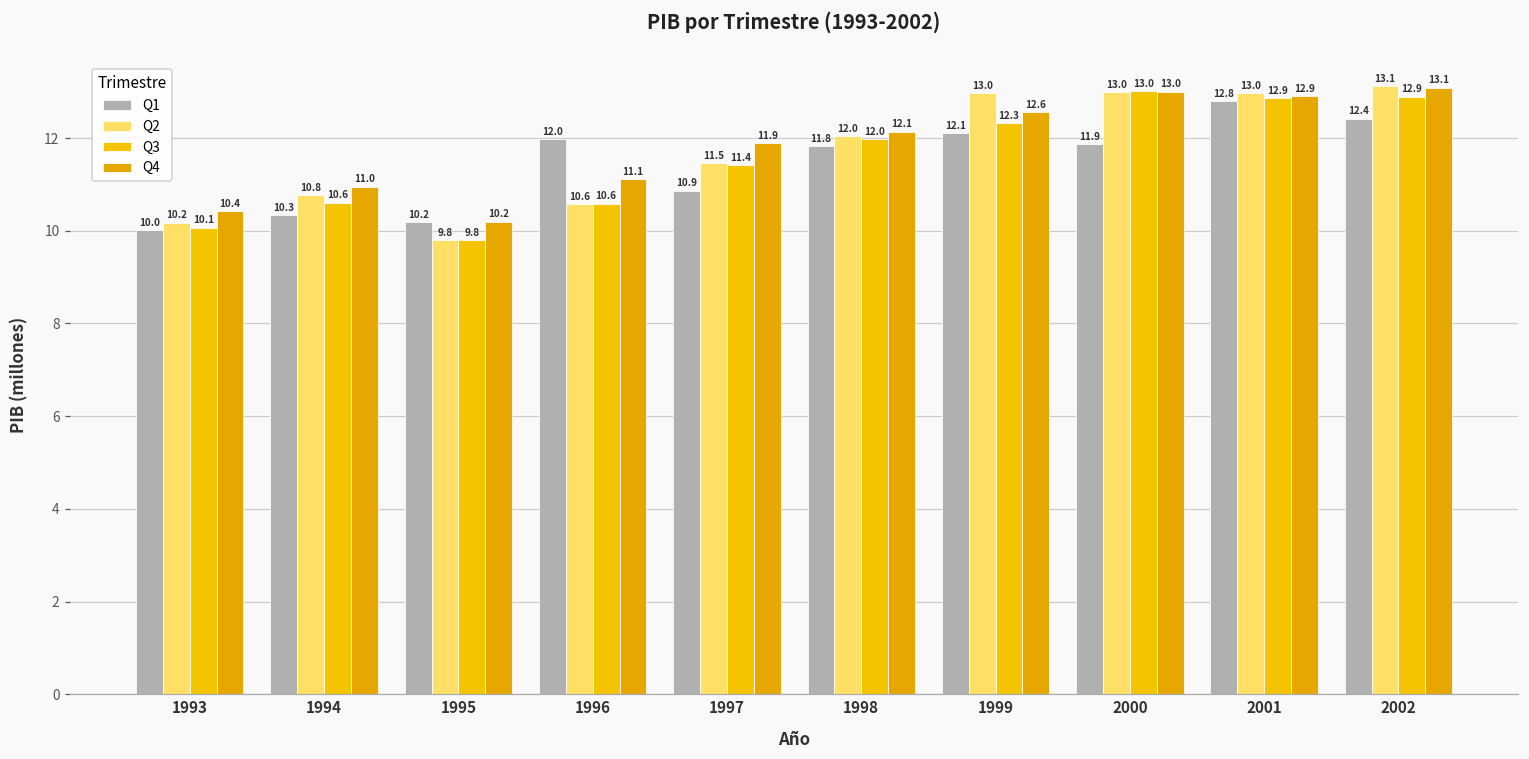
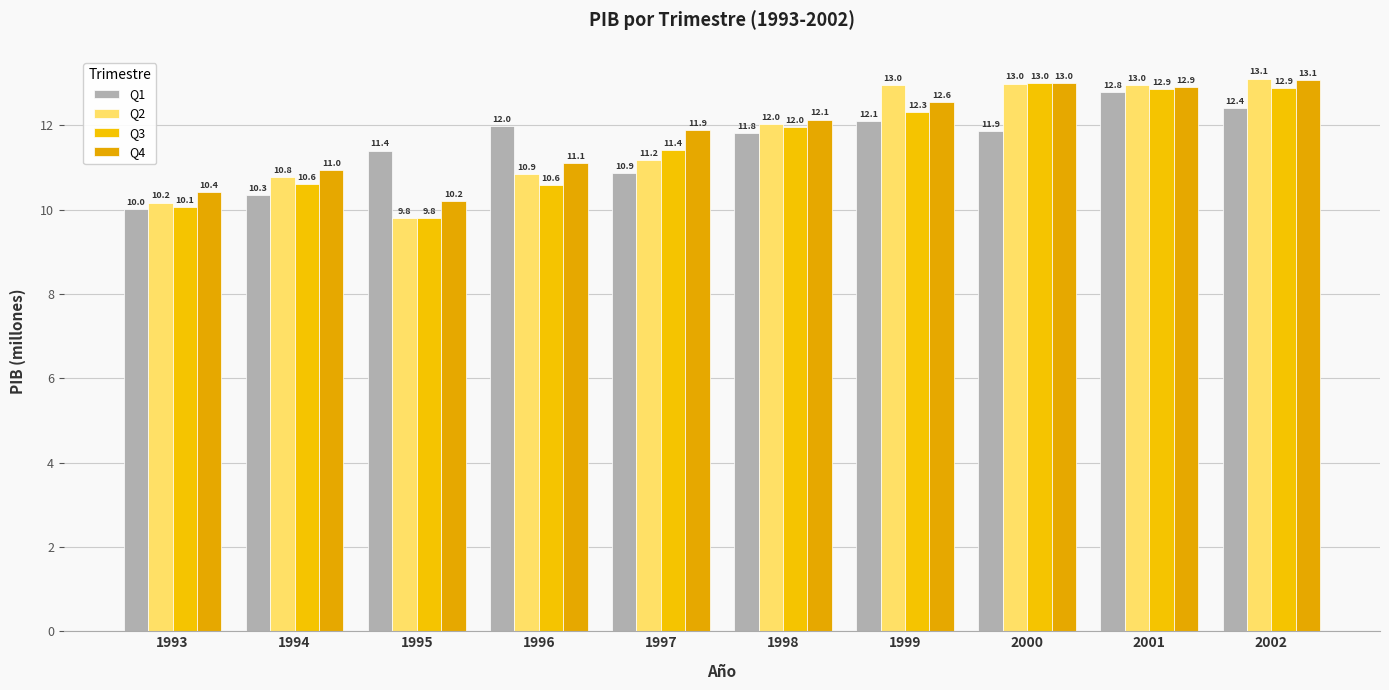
Q1, 1995: 10.2 -> 11.4
Q2, 1996: 10.6 -> 10.9
Q2, 1997: 11.5 -> 11.2
